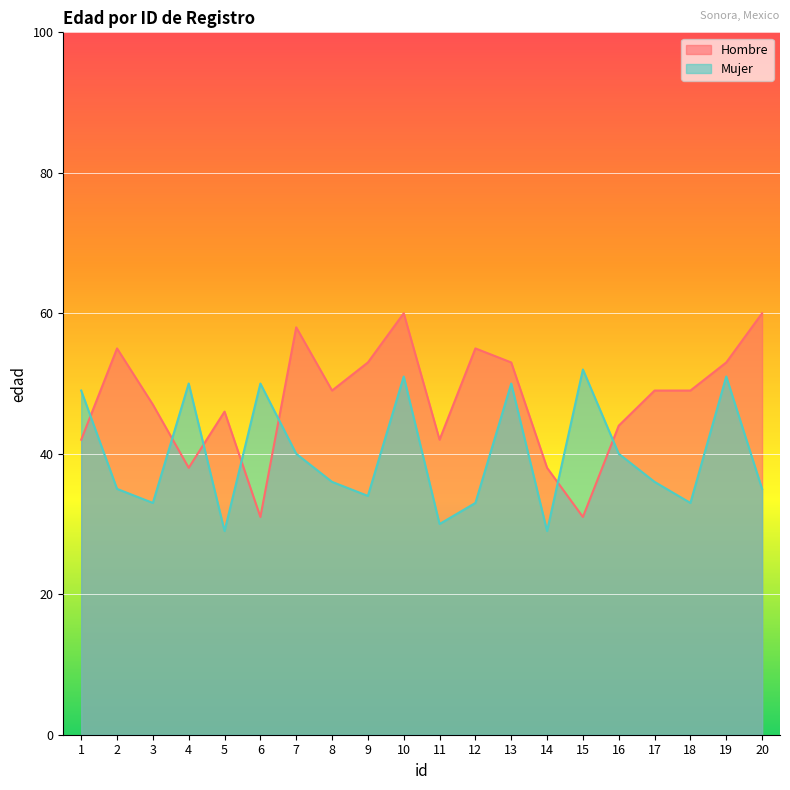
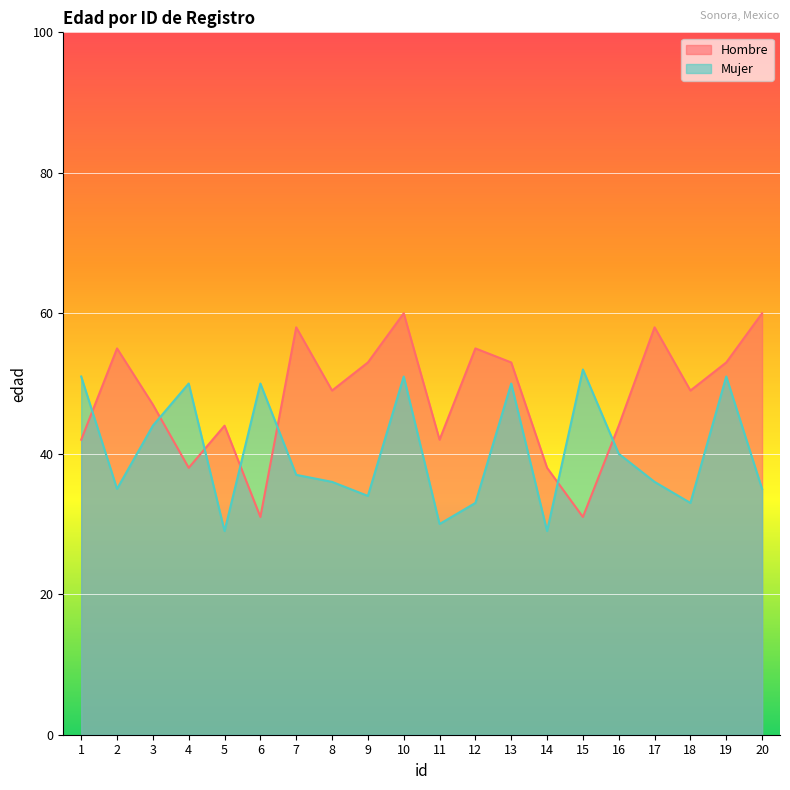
Mujer, 1: 49 -> 51
Mujer, 3: 33 -> 44
Hombre, 5: 46 -> 44
Mujer, 7: 40 -> 37
Hombre, 17: 49 -> 58
